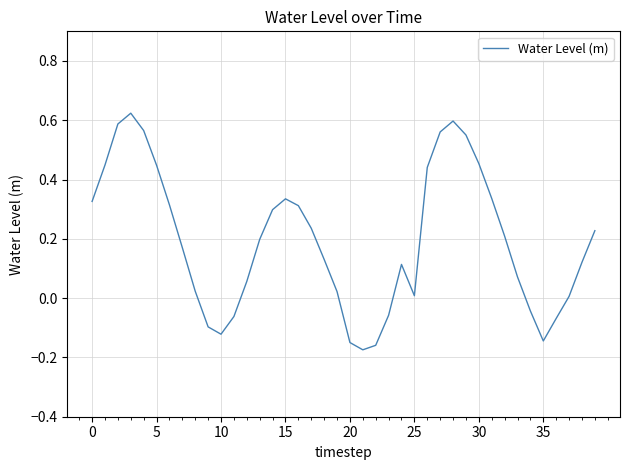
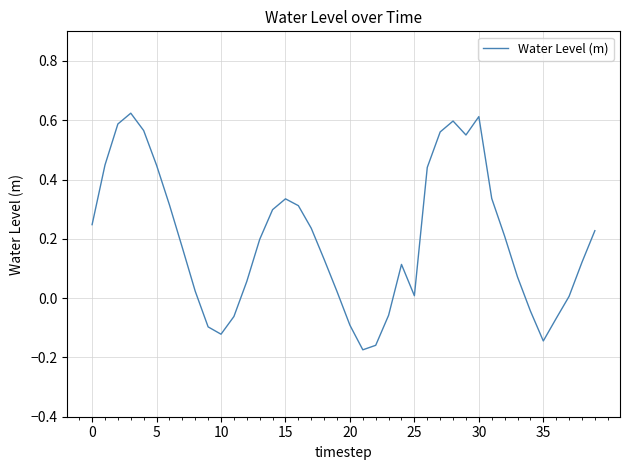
0: 0.33 -> 0.25
20: -0.15 -> -0.09
30: 0.45 -> 0.61
